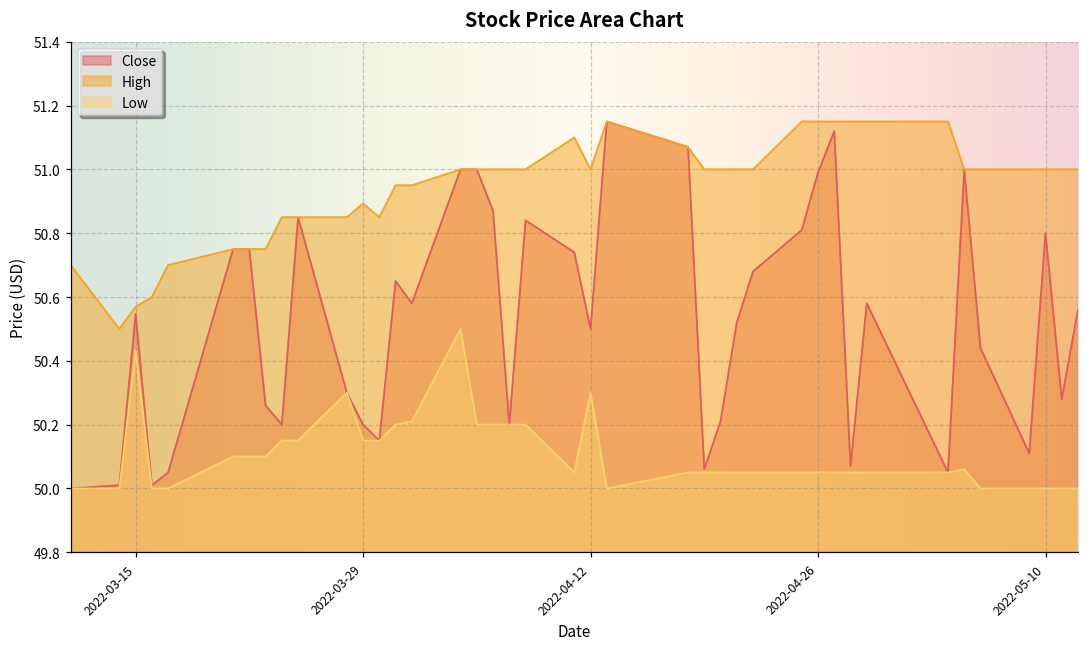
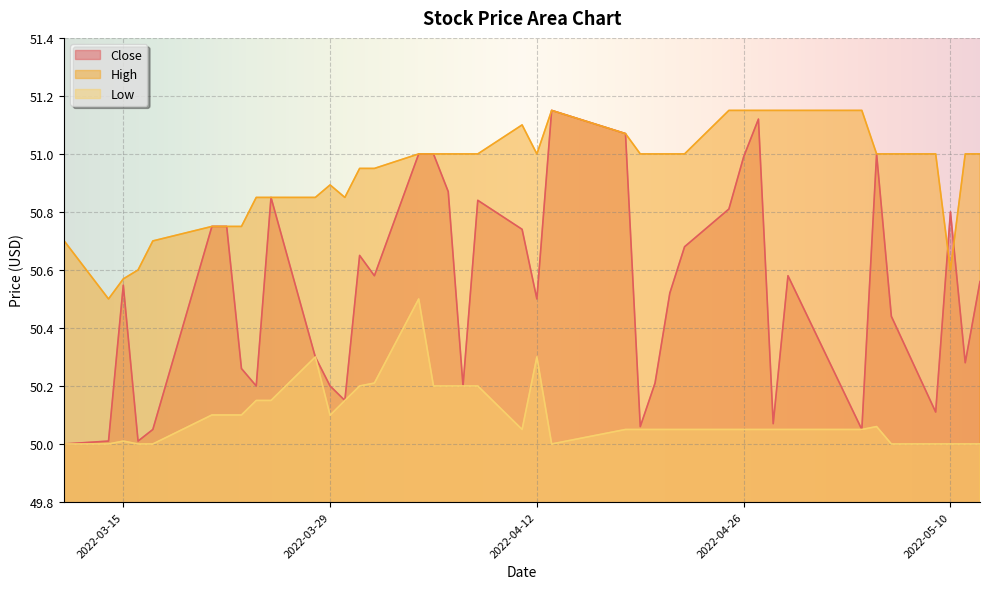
Low, 2022-03-15: 50.43 -> 50.01
Low, 2022-03-29: 50.15 -> 50.10
High, 2022-05-10: 51.0 -> 50.6
